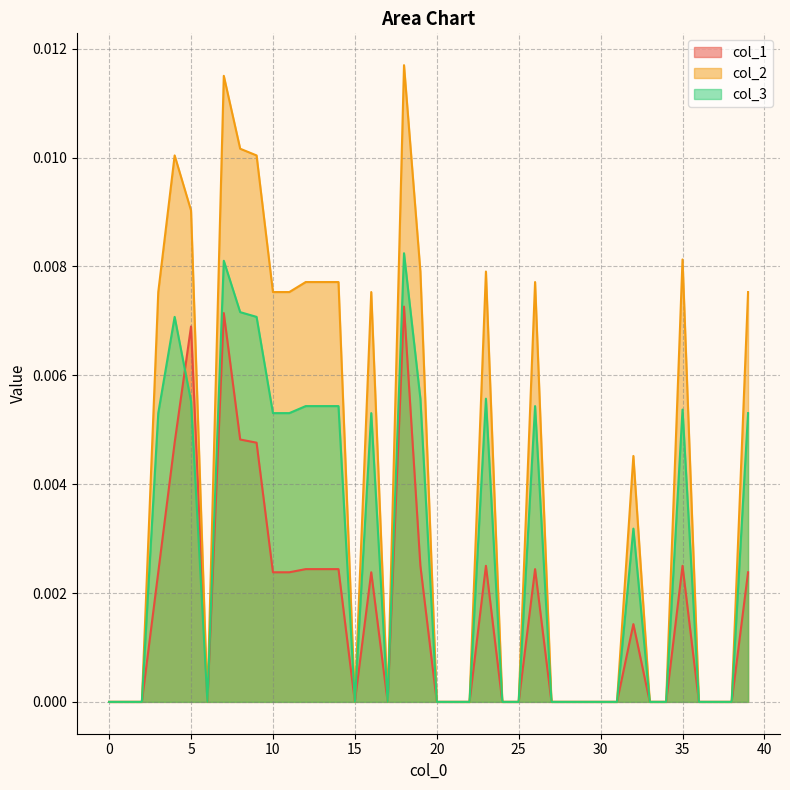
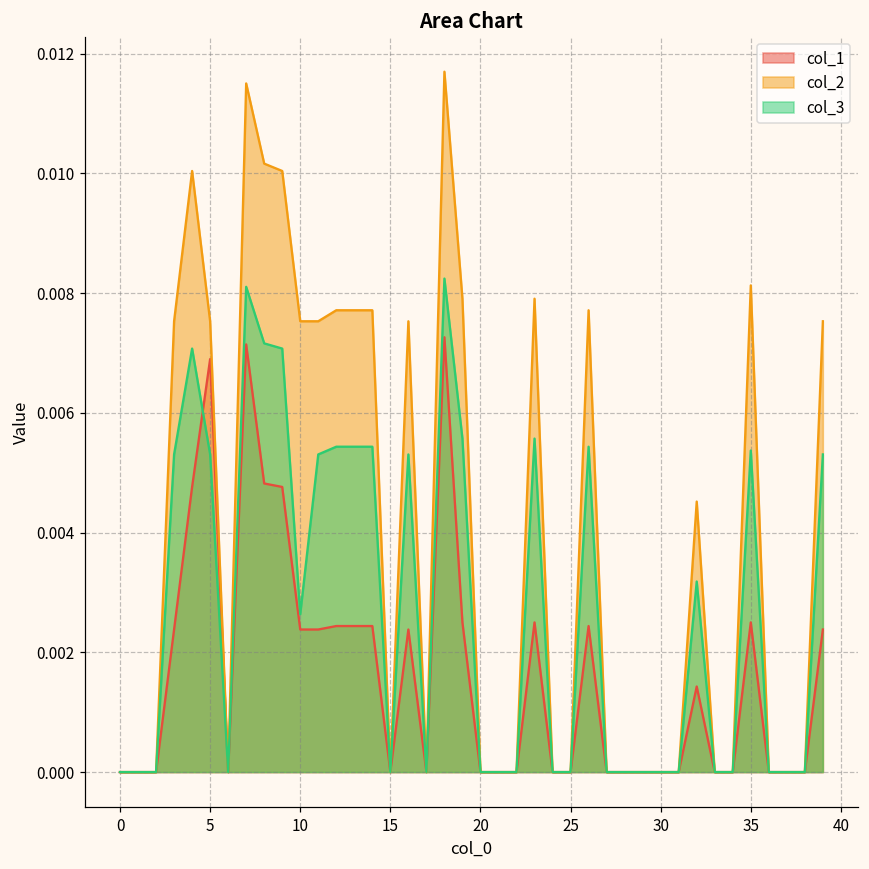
col_2, 5: 0.0090 -> 0.0075
col_3, 5: 0.0055 -> 0.0053
col_3, 10: 0.0053 -> 0.0026
